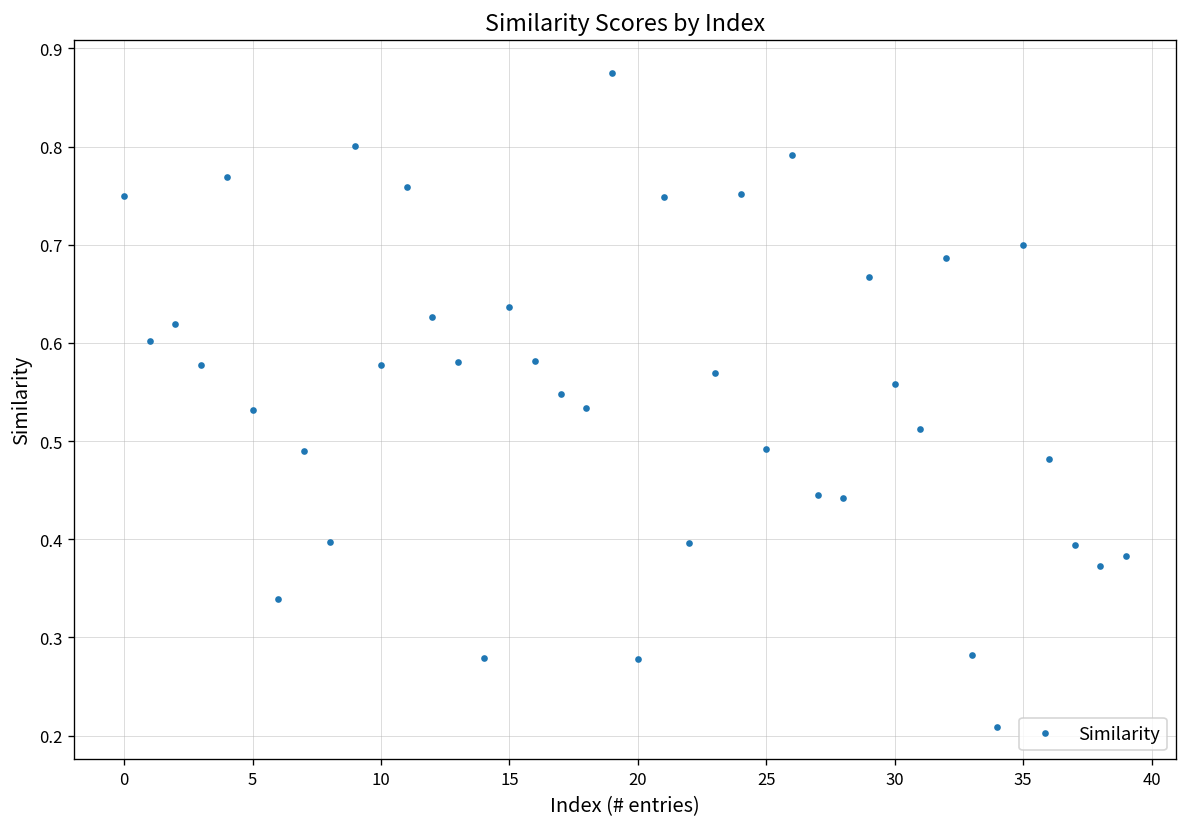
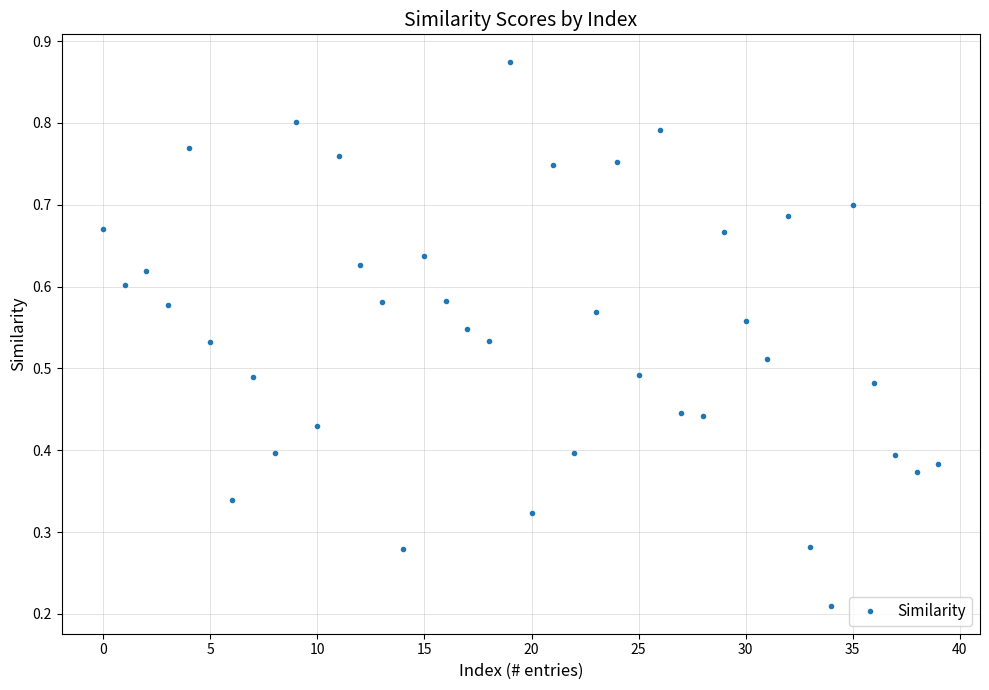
0: 0.75 -> 0.67
10: 0.58 -> 0.43
20: 0.28 -> 0.32
